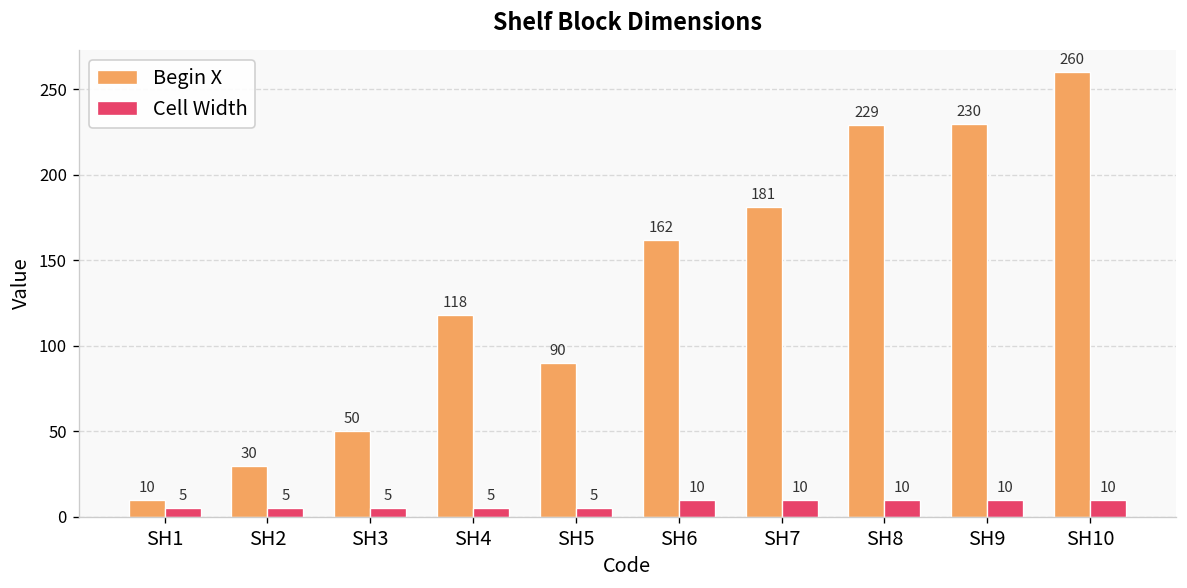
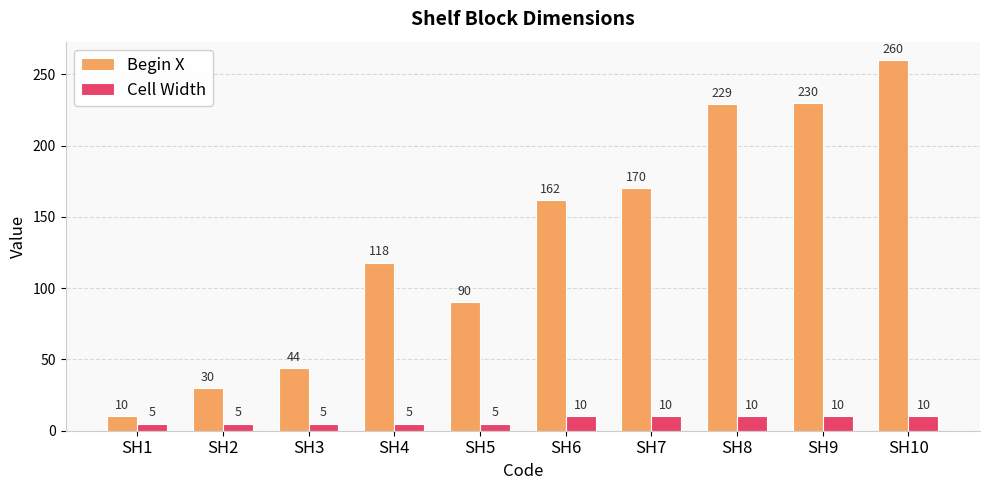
Begin X, SH3: 50 -> 44
Begin X, SH7: 181 -> 170
